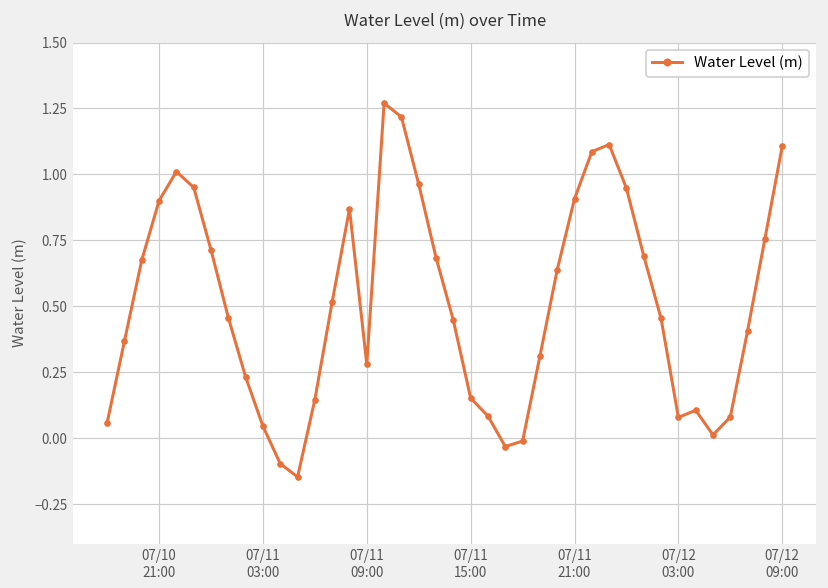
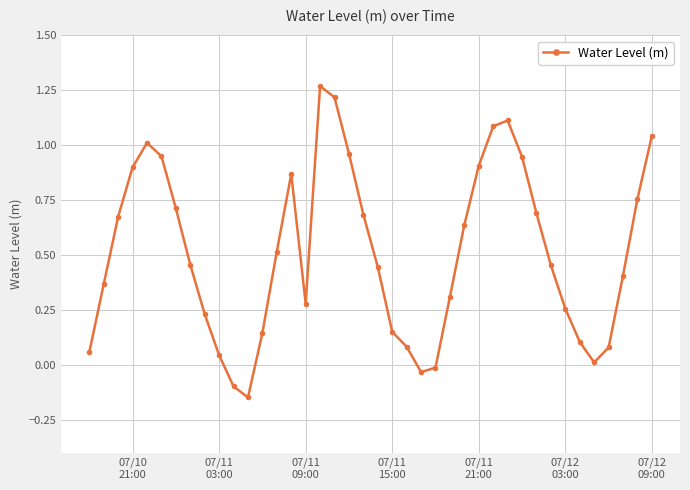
07/12 03:00: 0.08 -> 0.26
07/12 09:00: 1.11 -> 1.04
